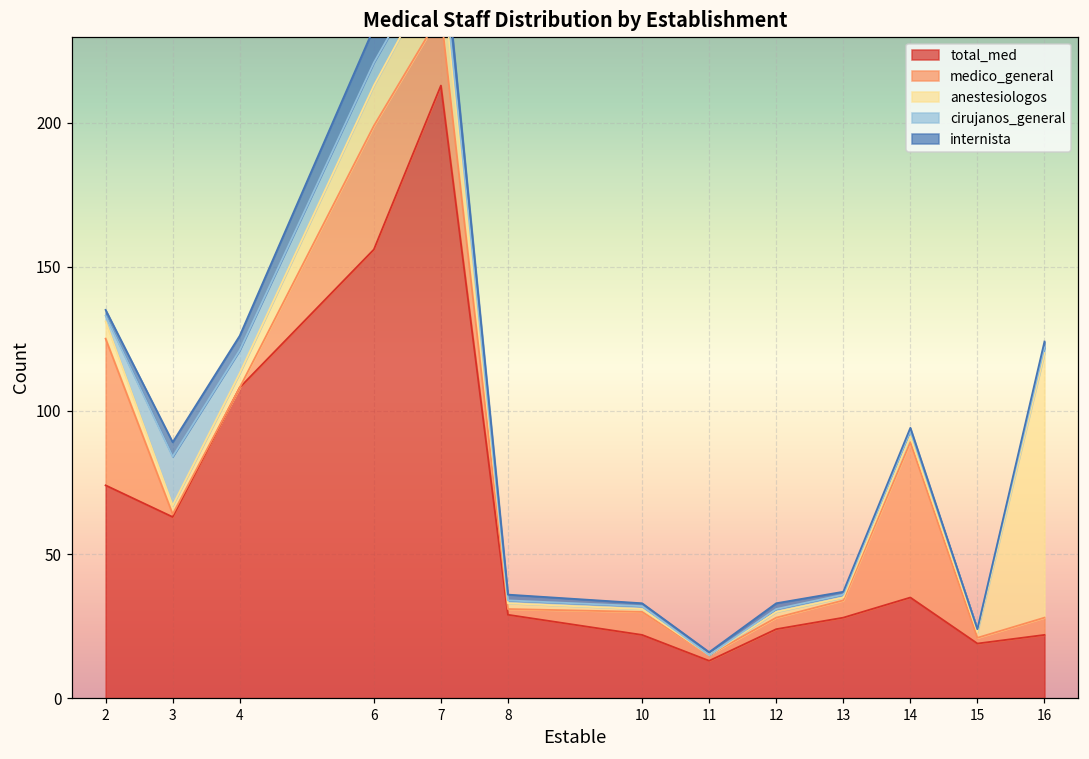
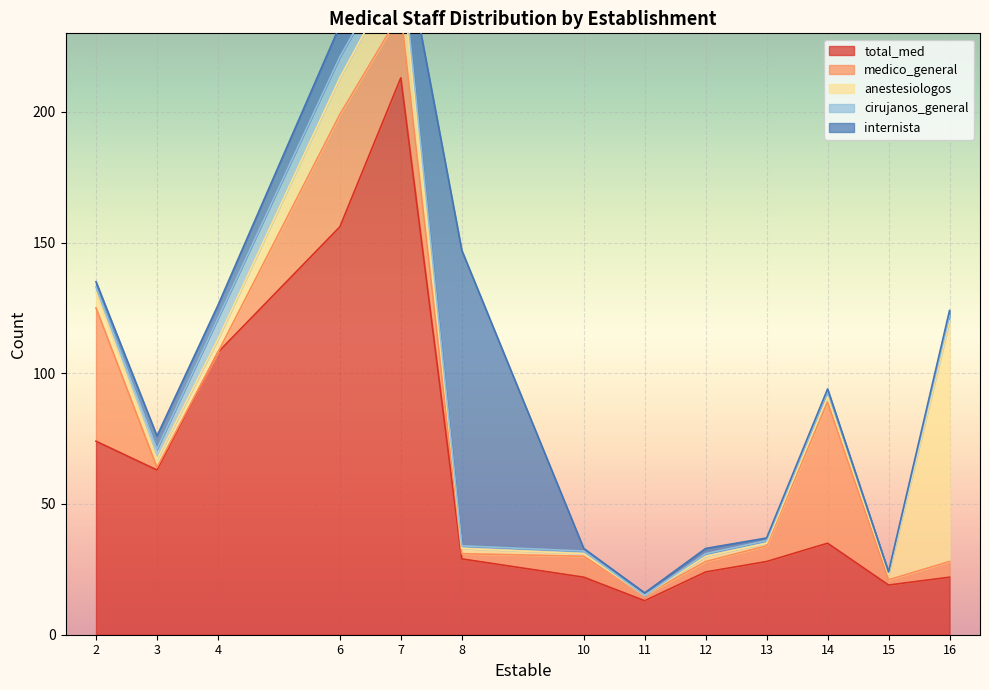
cirujanos_general, 3: 17 -> 4
internista, 8: 2 -> 113
